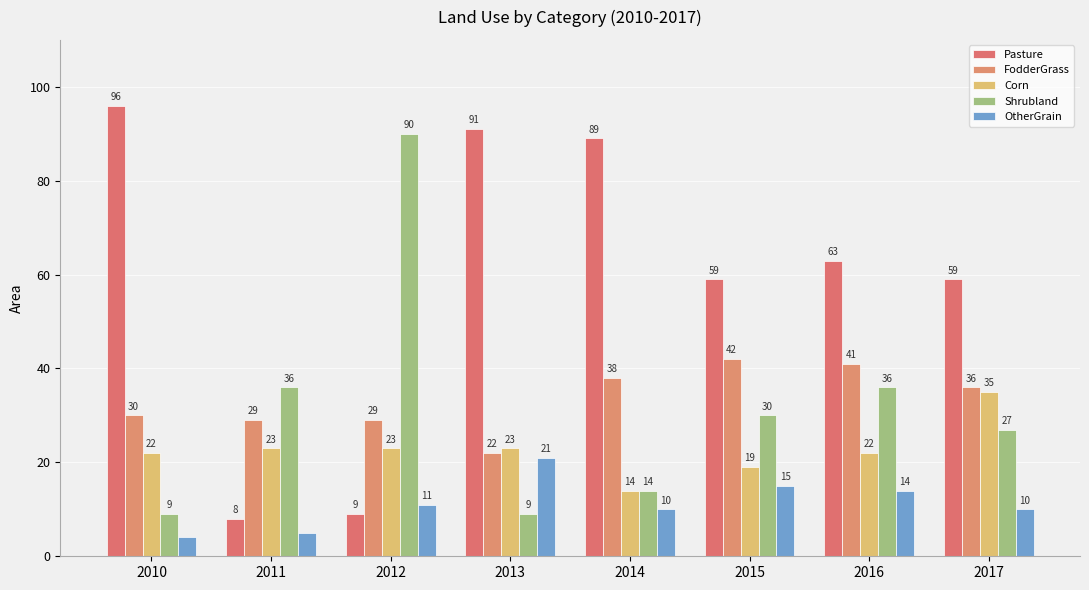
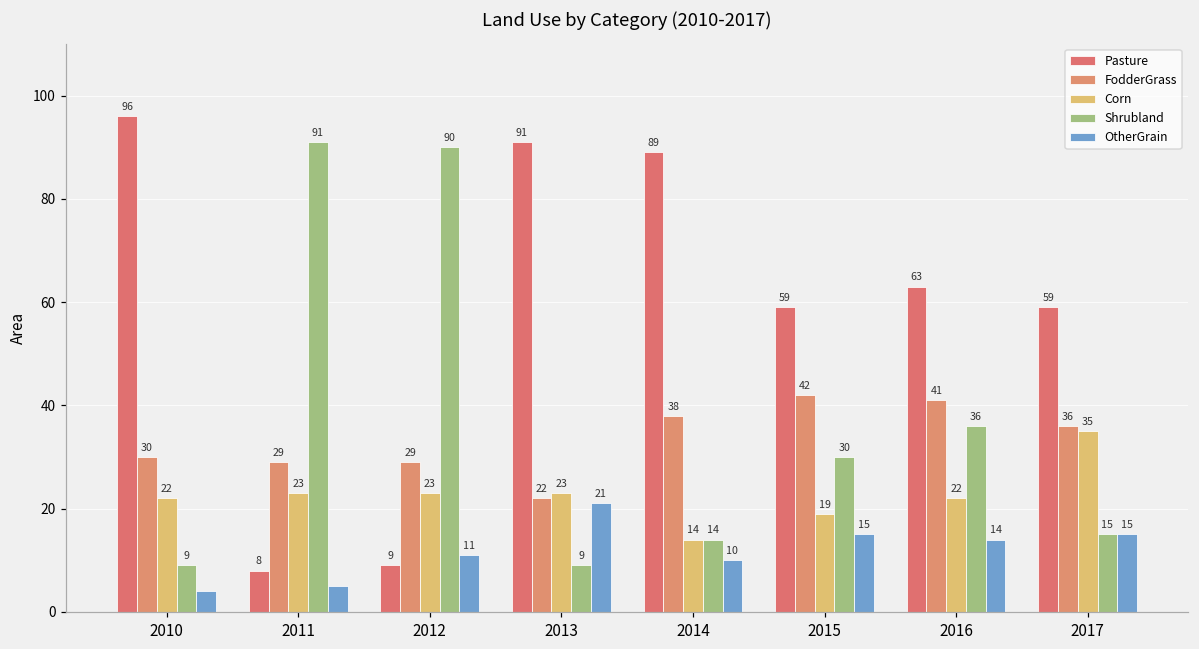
Shrubland, 2011: 36 -> 91
Shrubland, 2017: 27 -> 15
OtherGrain, 2017: 10 -> 15
